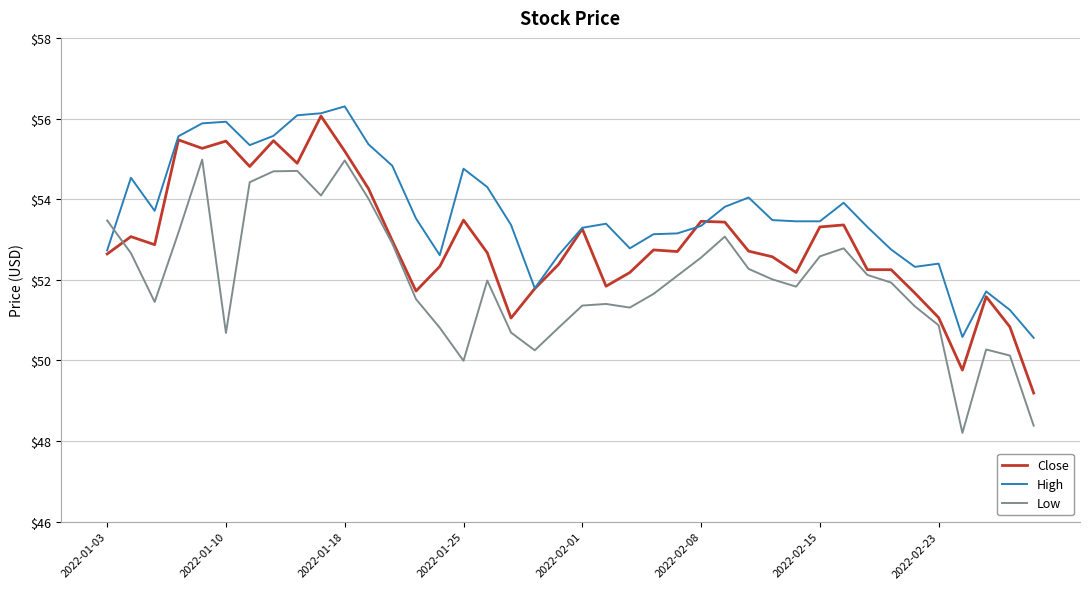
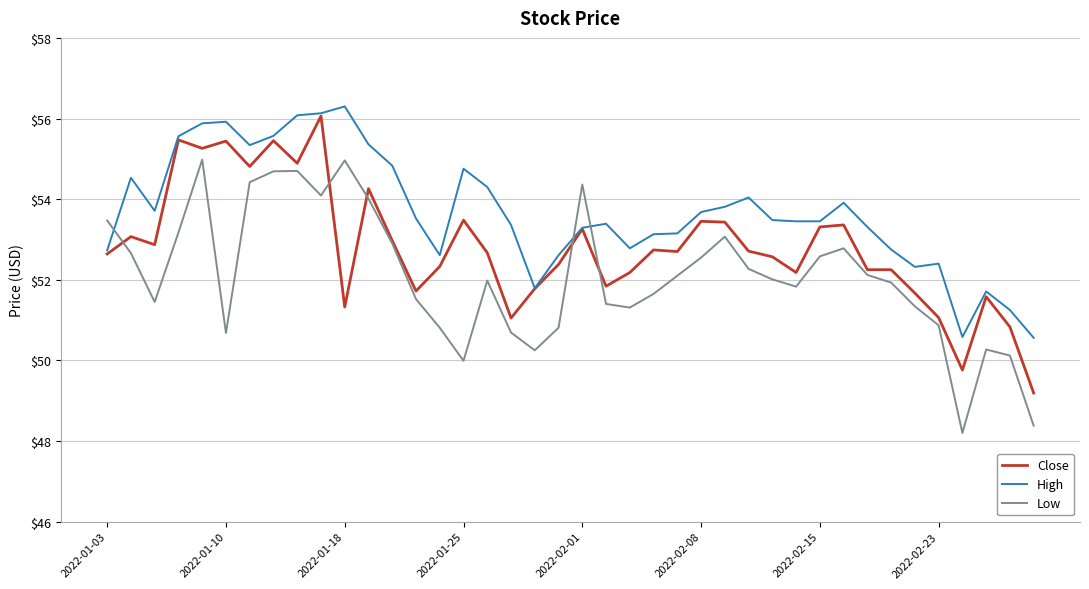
Close, 2022-01-18: $55.2 -> $51.3
Low, 2022-02-01: $51.4 -> $54.4
High, 2022-02-08: $53.3 -> $53.7
